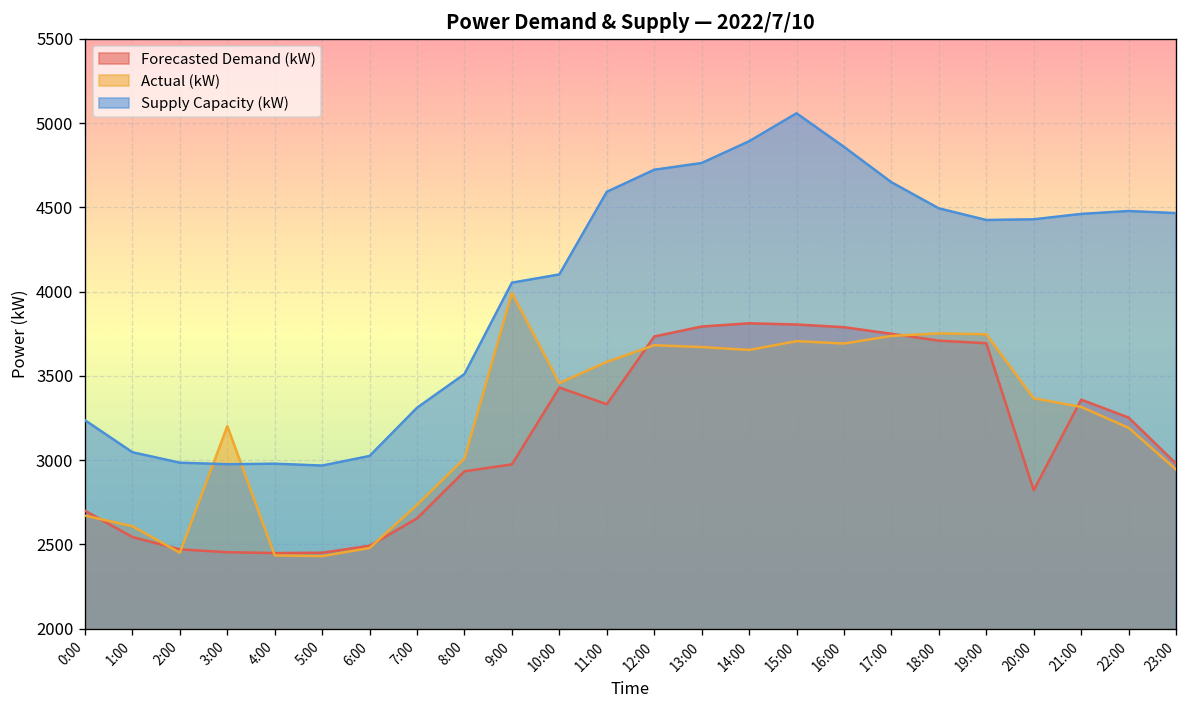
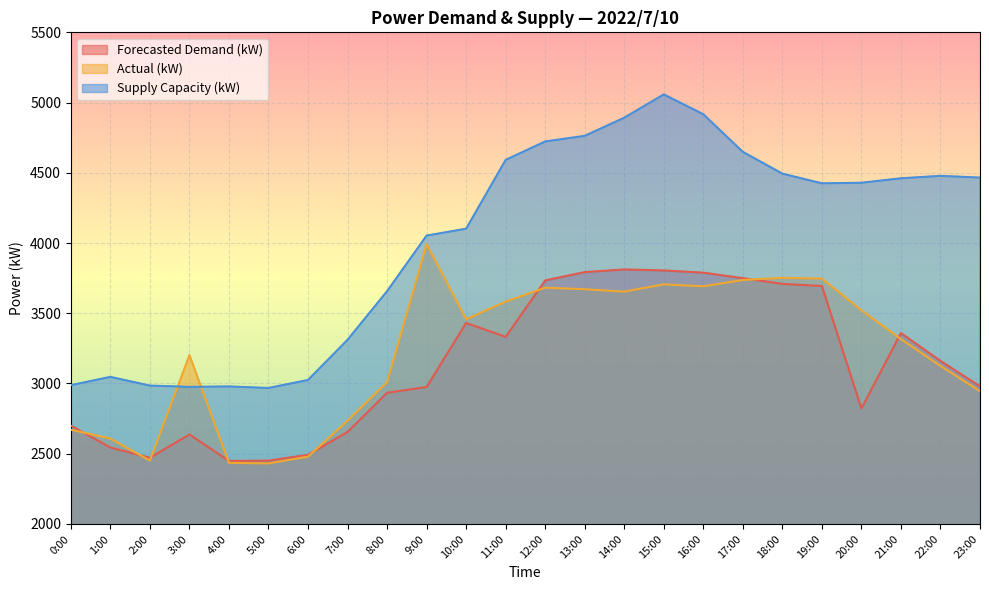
Supply Capacity (kW), 0:00: 3240 -> 2990
Forecasted Demand (kW), 3:00: 2450 -> 2640
Supply Capacity (kW), 8:00: 3510 -> 3660
Supply Capacity (kW), 16:00: 4860 -> 4920
Actual (kW), 20:00: 3370 -> 3520
Forecasted Demand (kW), 22:00: 3250 -> 3160
Actual (kW), 22:00: 3190 -> 3130
